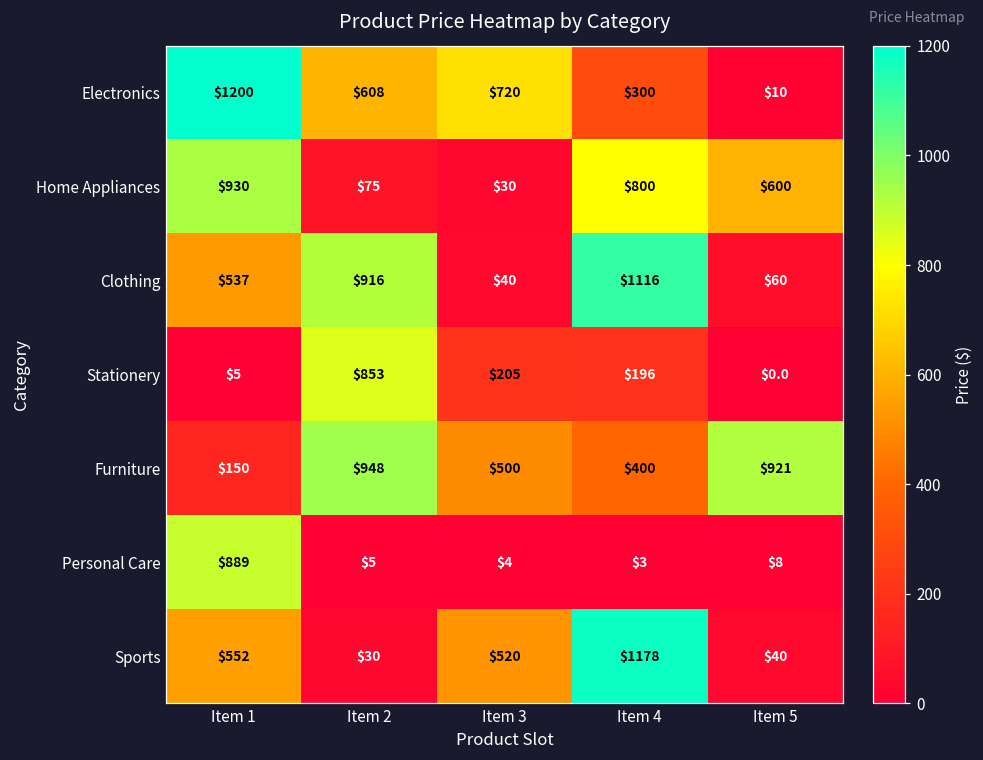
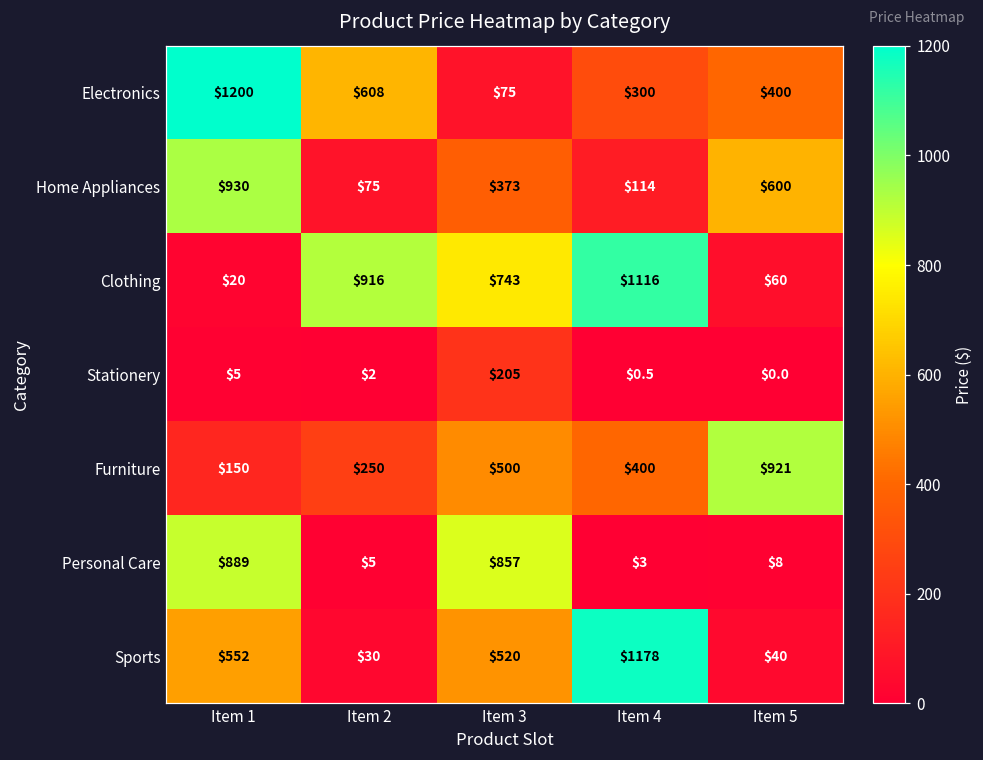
Electronics, Item 3: $720 -> $75
Electronics, Item 5: $10 -> $400
Home Appliances, Item 3: $30 -> $373
Home Appliances, Item 4: $800 -> $114
Clothing, Item 1: $537 -> $20
Clothing, Item 3: $40 -> $743
Stationery, Item 2: $853 -> $2
Stationery, Item 4: $196 -> $0.5
Furniture, Item 2: $948 -> $250
Personal Care, Item 3: $4 -> $857
